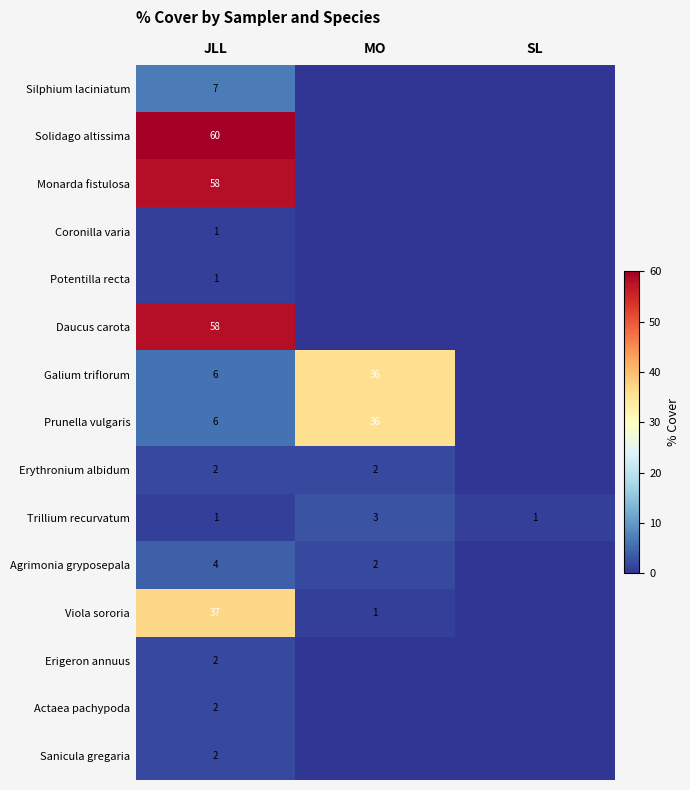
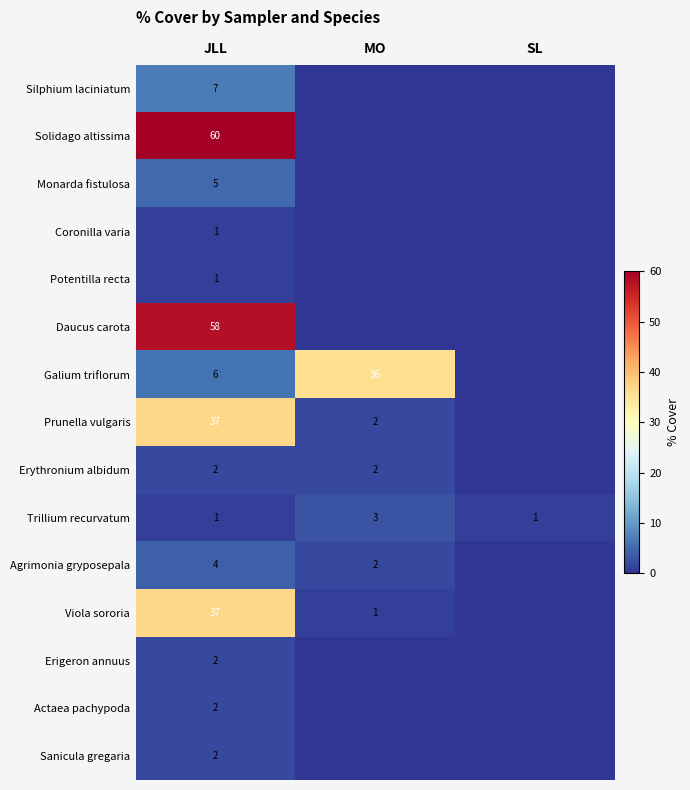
Monarda fistulosa, JLL: 58 -> 5
Prunella vulgaris, JLL: 6 -> 37
Prunella vulgaris, MO: 36 -> 2
